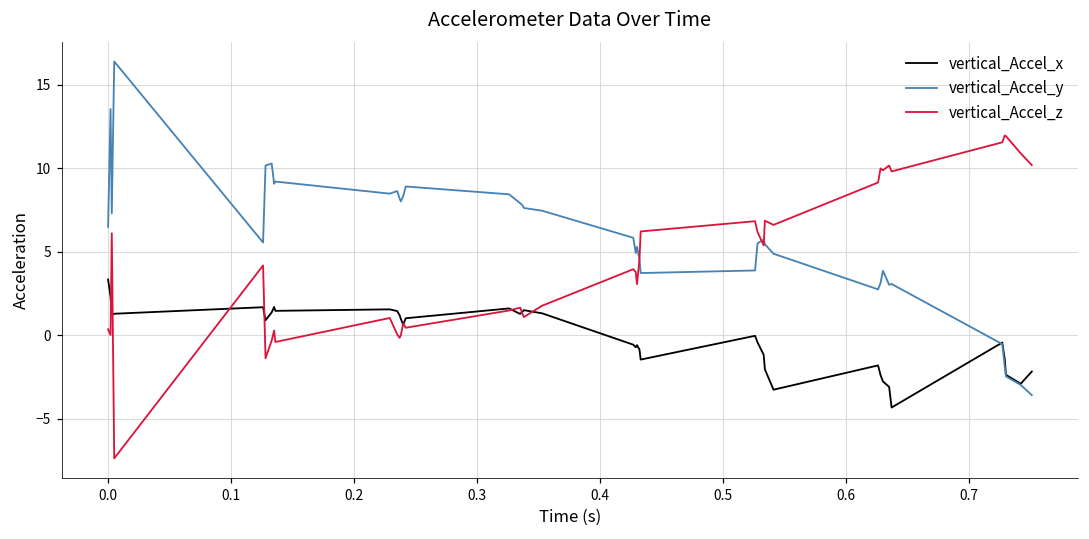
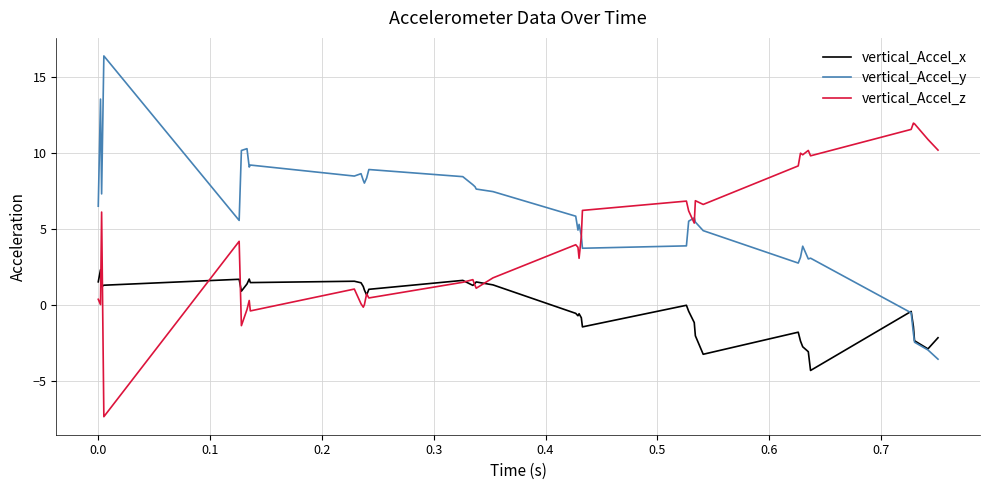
vertical_Accel_x, 0.0: 3.3 -> 1.5
